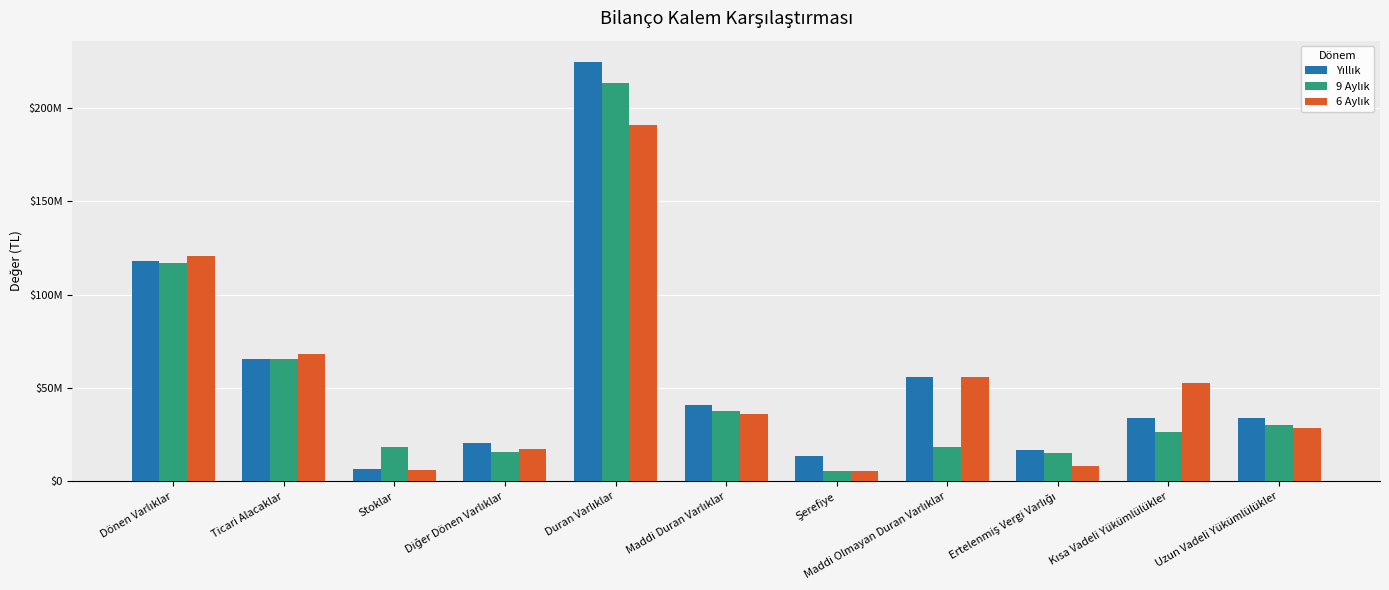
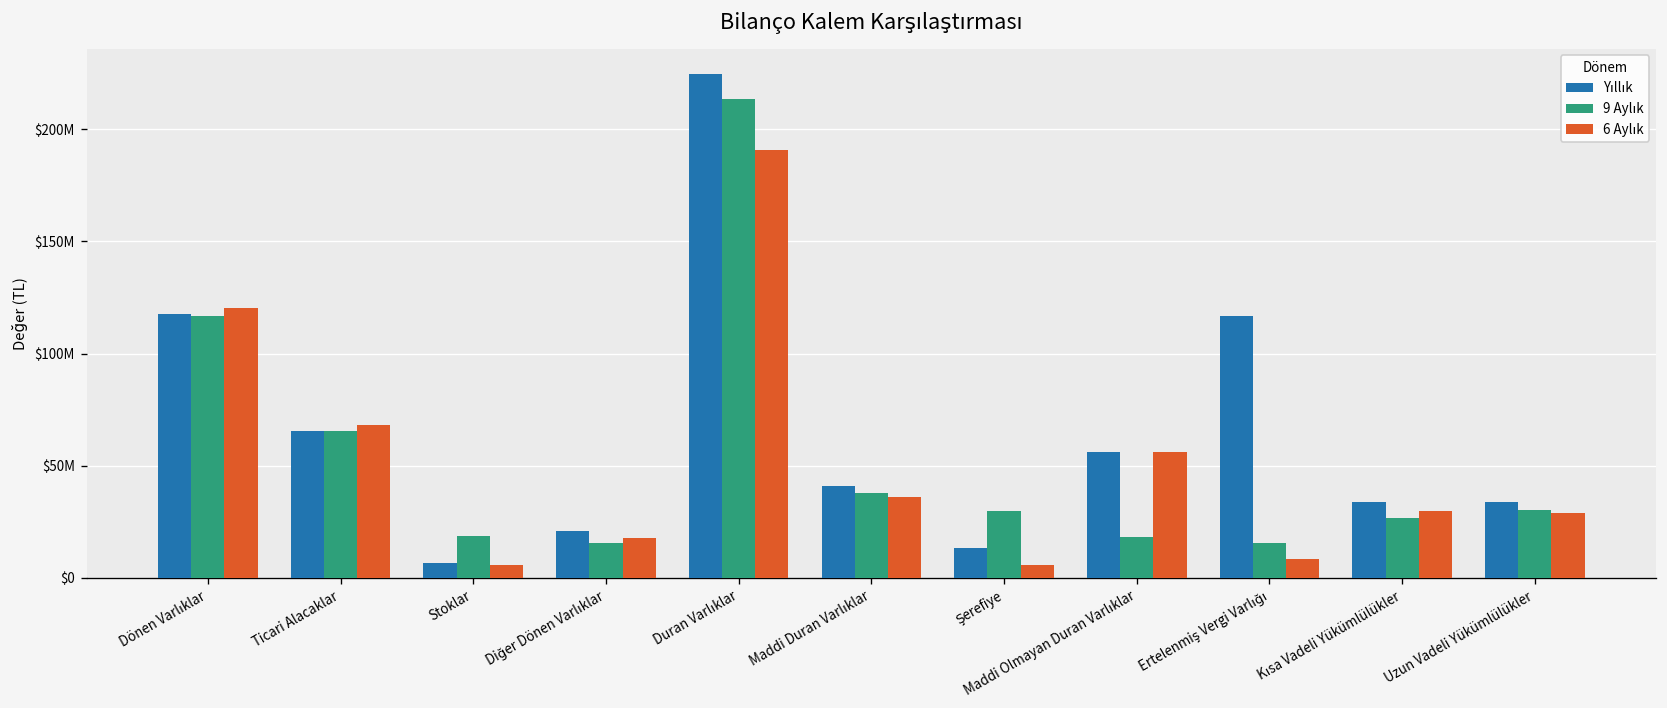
9 Aylık, Şerefiye: $6000000 -> $30000000
Yıllık, Ertelenmiş Vergi Varlığı: $17000000 -> $117000000
6 Aylık, Kısa Vadeli Yükümlülükler: $53000000 -> $30000000
